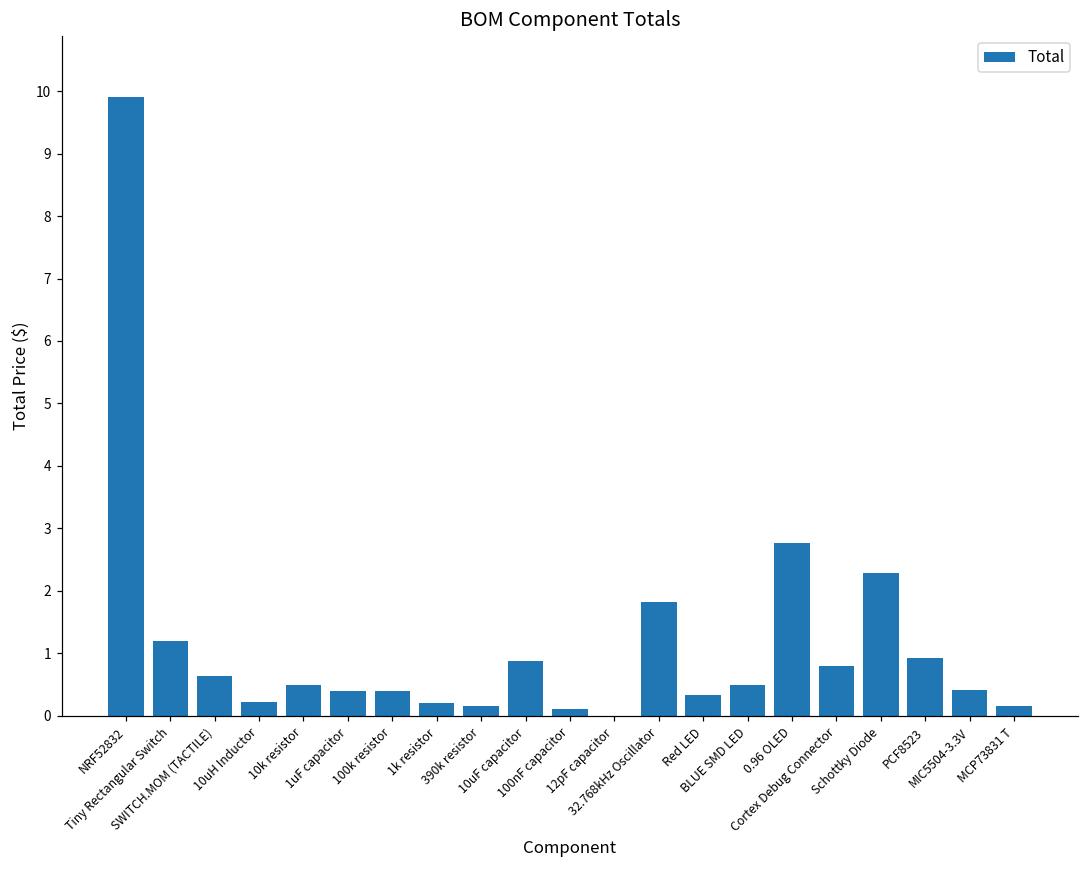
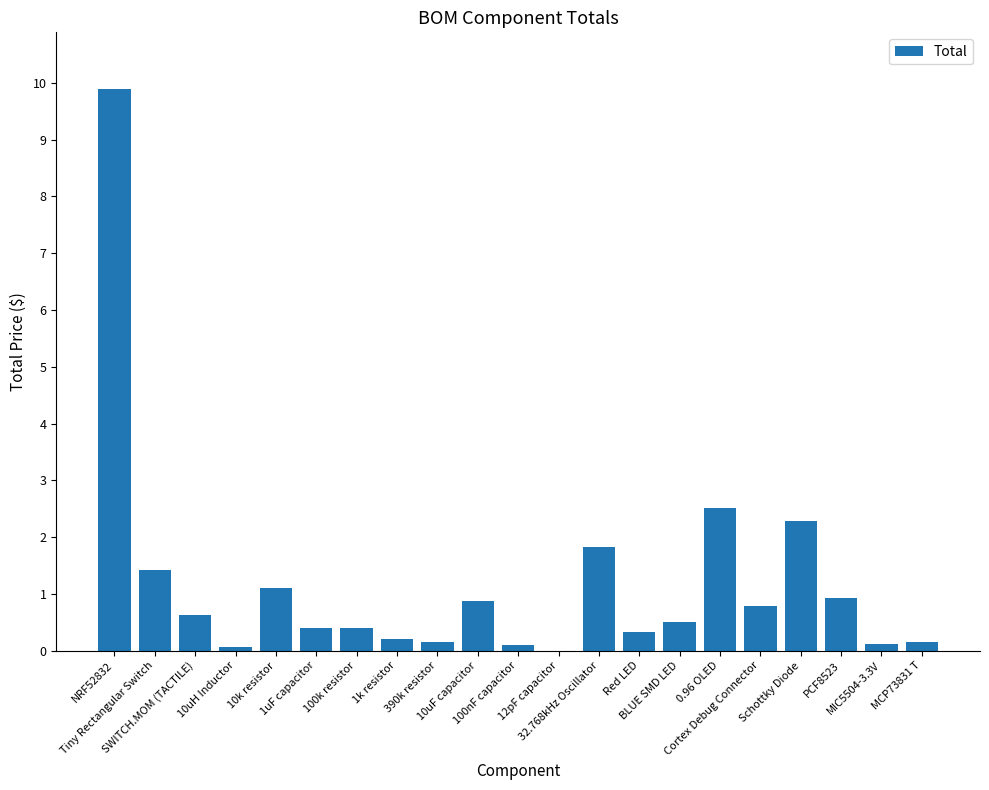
Tiny Rectangular Switch: 1.2 -> 1.4
10uH Inductor: 0.2 -> 0.1
10k resistor: 0.5 -> 1.1
0.96 OLED: 2.8 -> 2.5
MIC5504-3.3V: 0.4 -> 0.1
